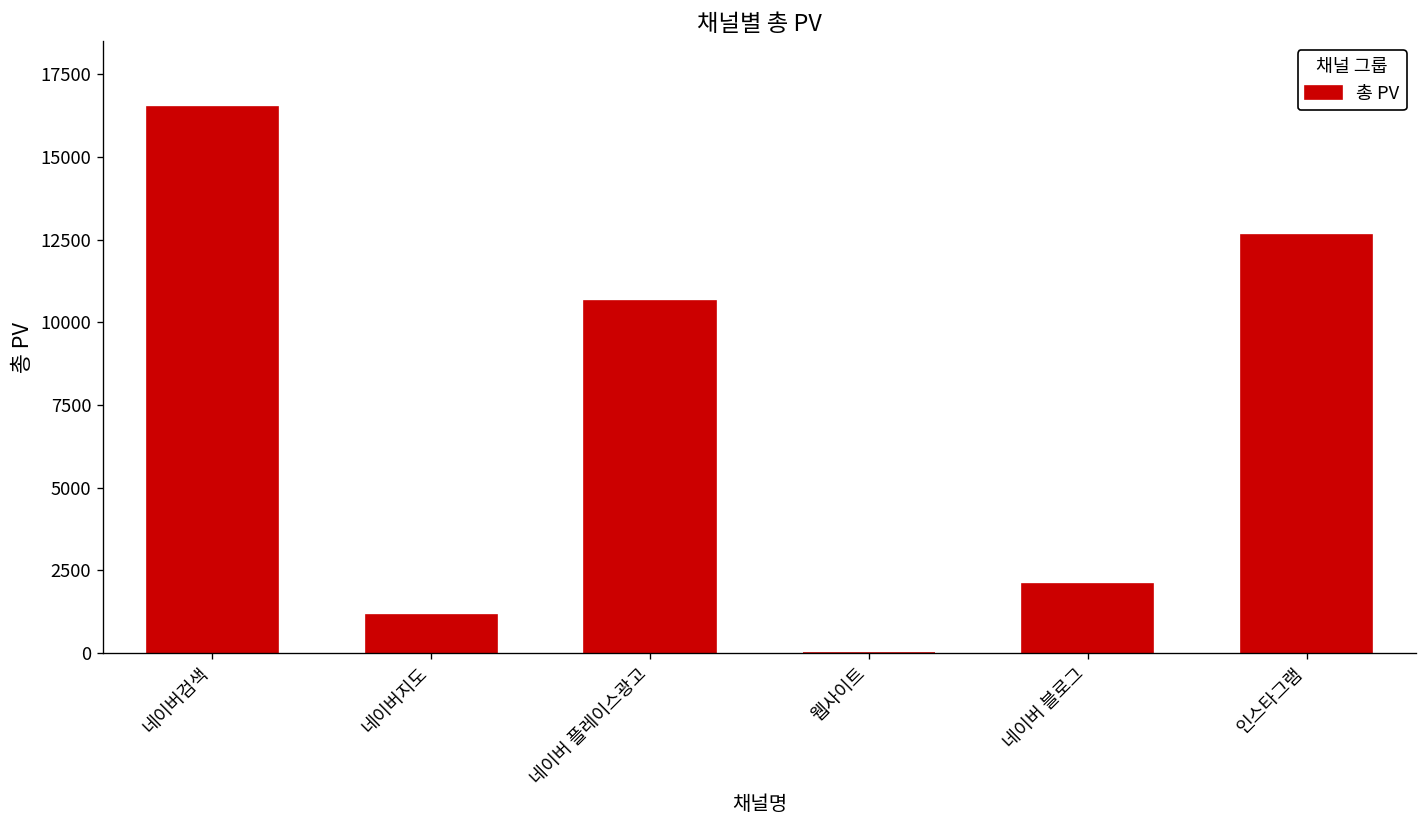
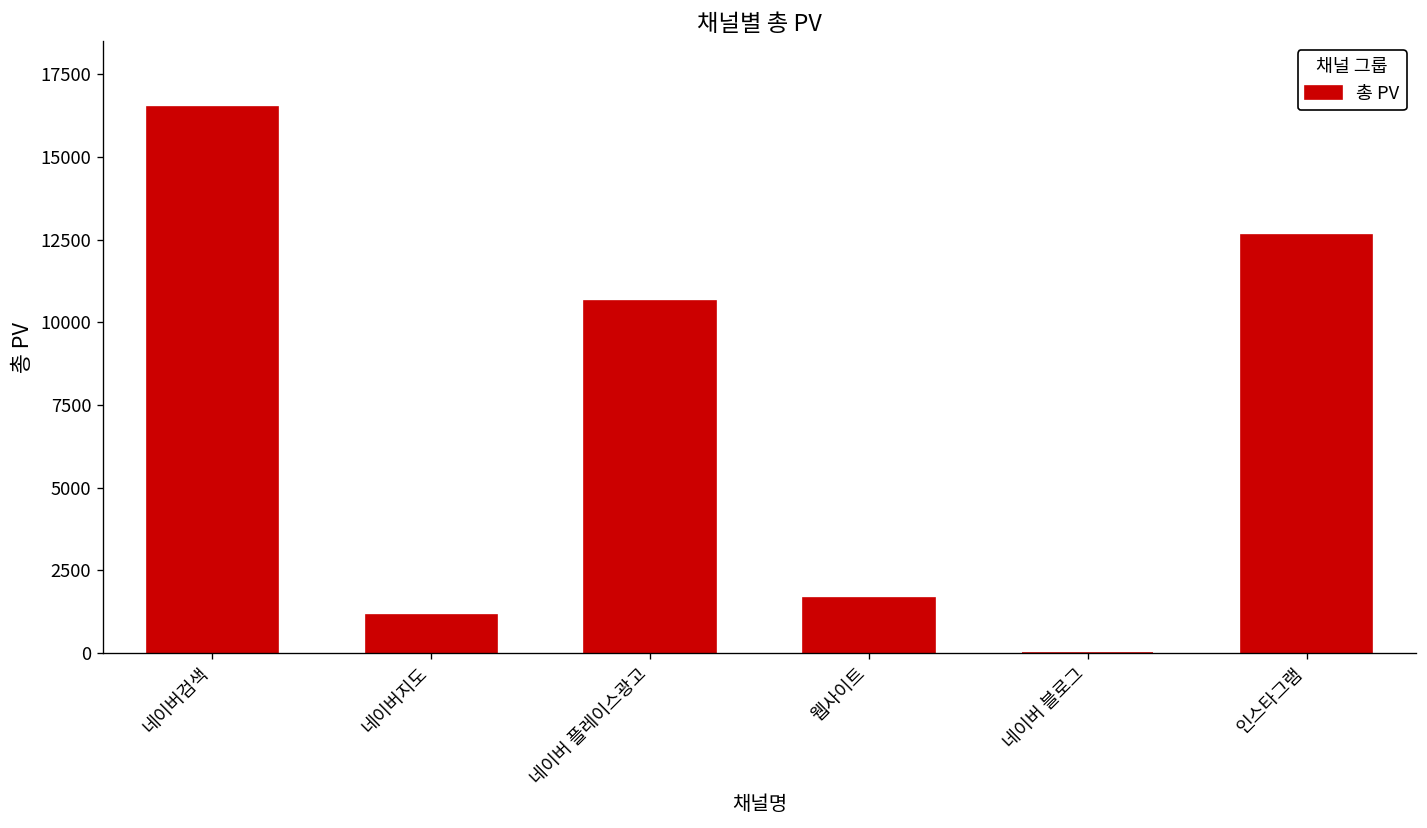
웹사이트: 0 -> 1700
네이버 블로그: 2100 -> 0
